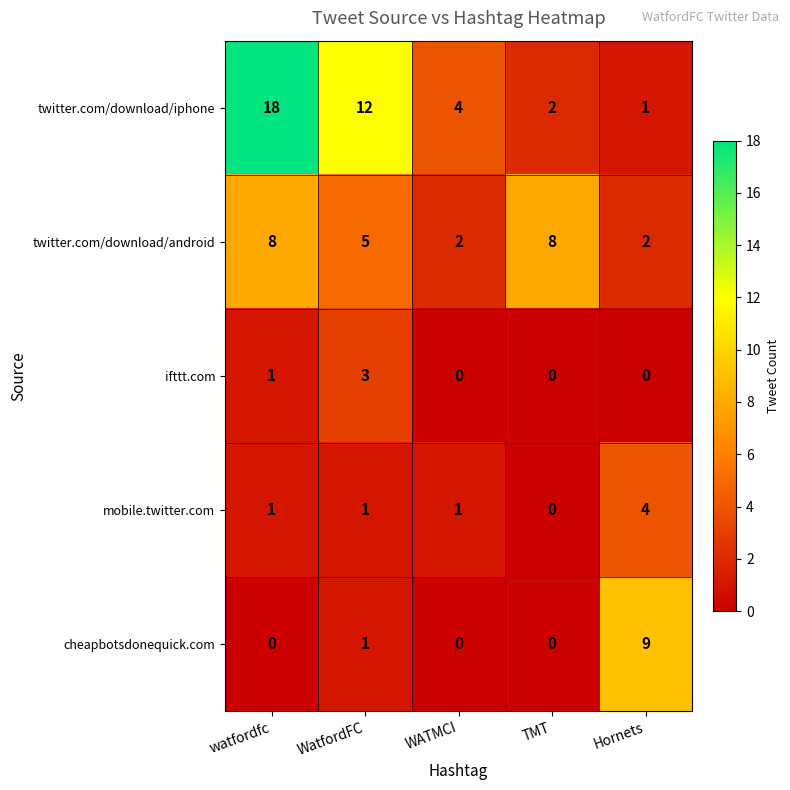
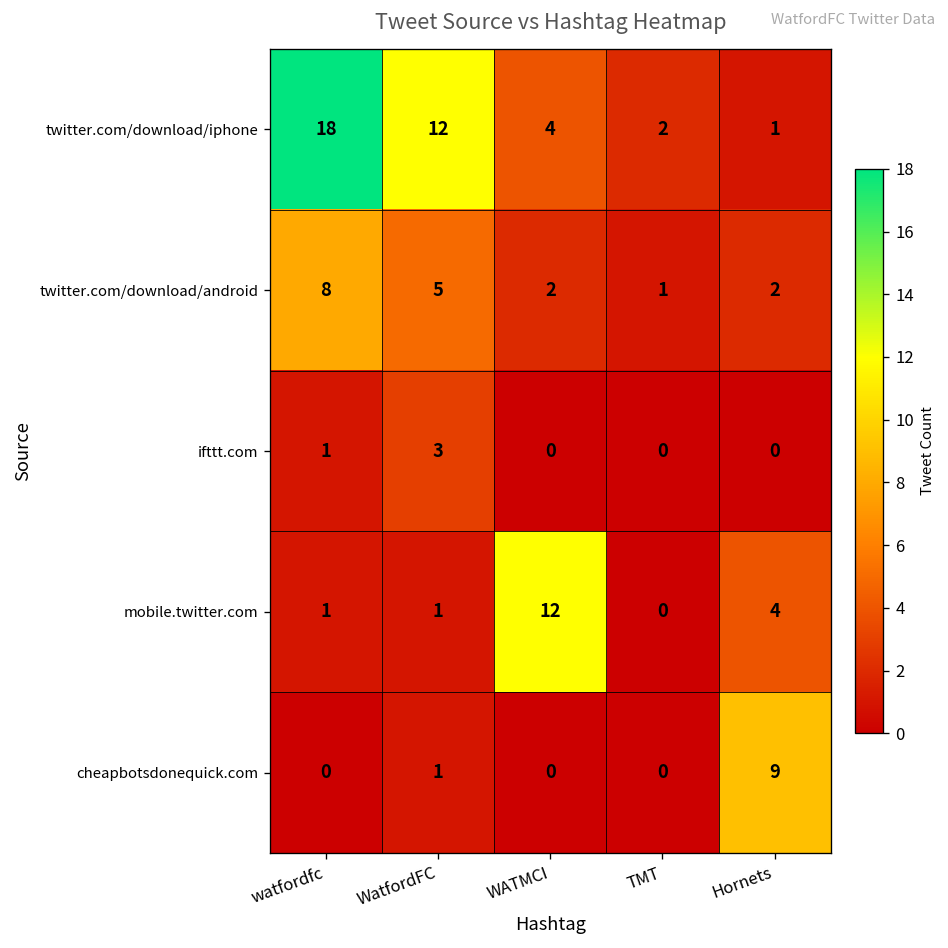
twitter.com/download/android, TMT: 8 -> 1
mobile.twitter.com, WATMCI: 1 -> 12
